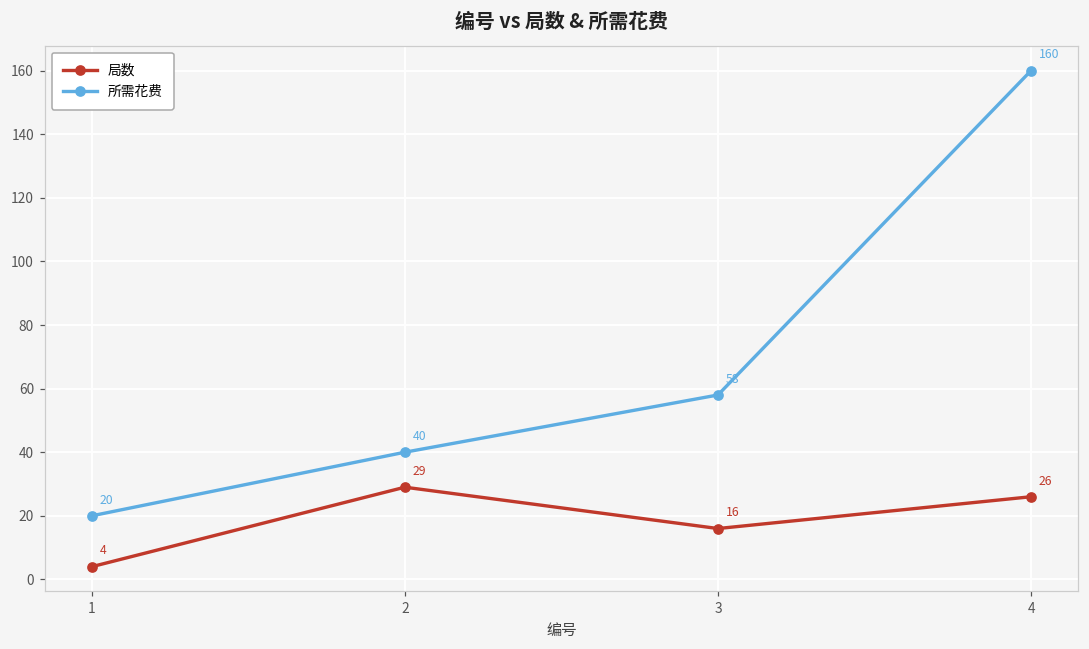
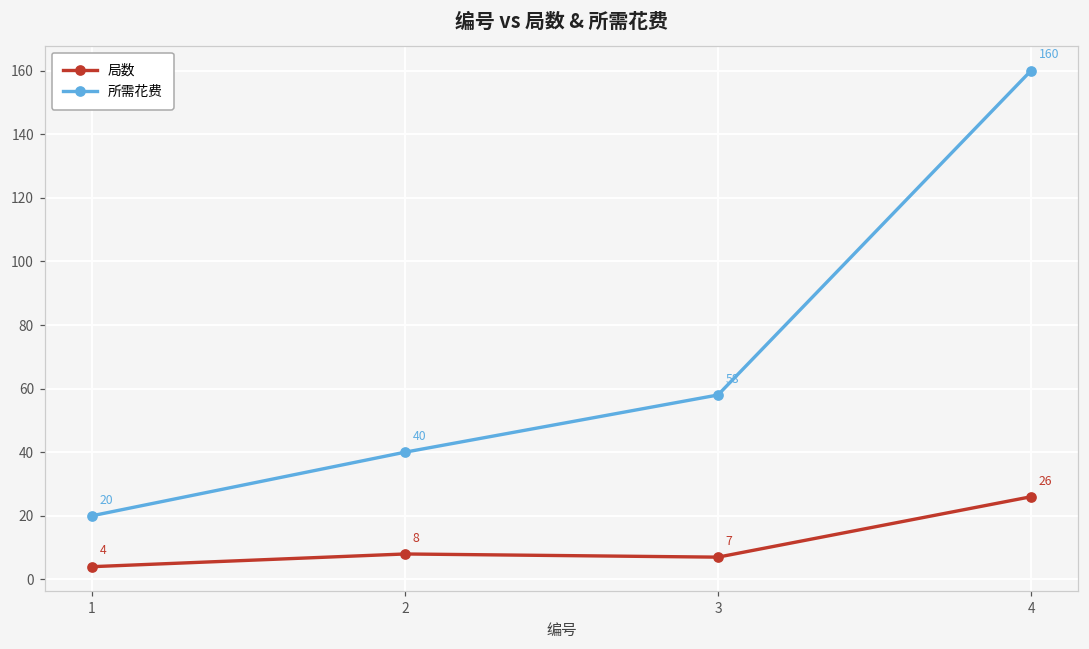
局数, 2: 29 -> 8
局数, 3: 16 -> 7
